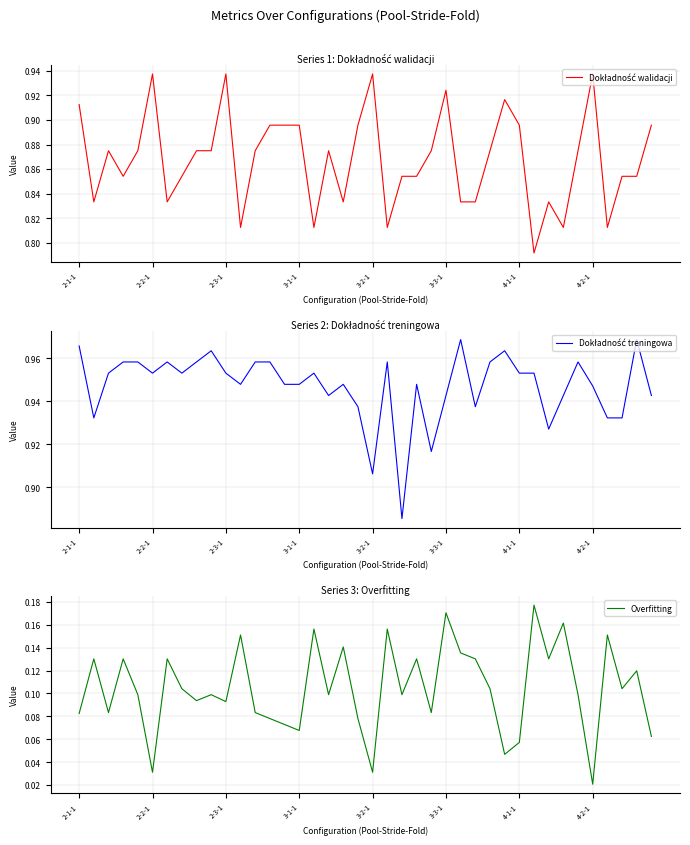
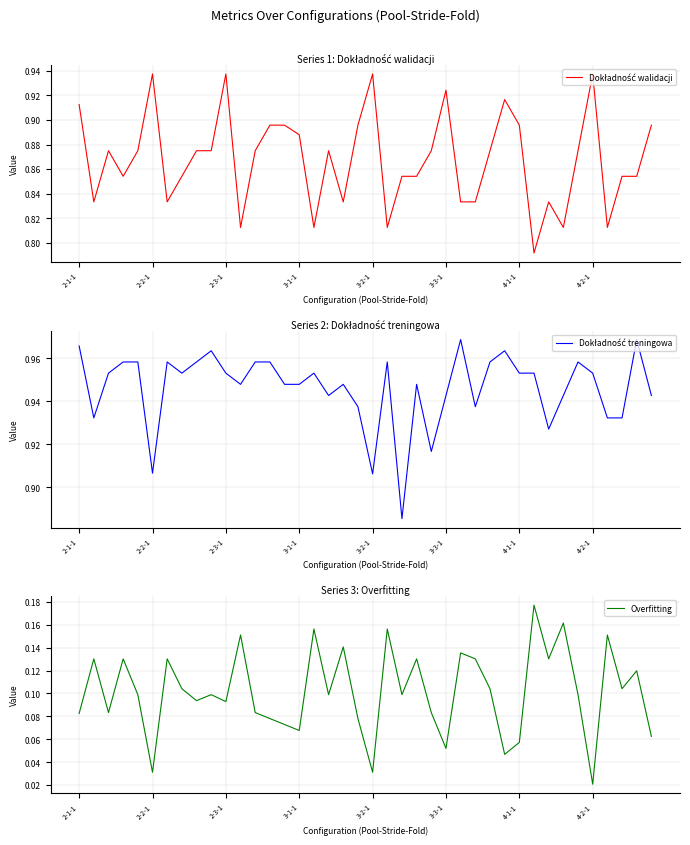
Series 1: Dokładność walidacji, 3-1-1: 0.896 -> 0.888
Series 2: Dokładność treningowa, 2-2-1: 0.953 -> 0.907
Series 2: Dokładność treningowa, 4-2-1: 0.947 -> 0.953
Series 3: Overfitting, 3-3-1: 0.170 -> 0.052
